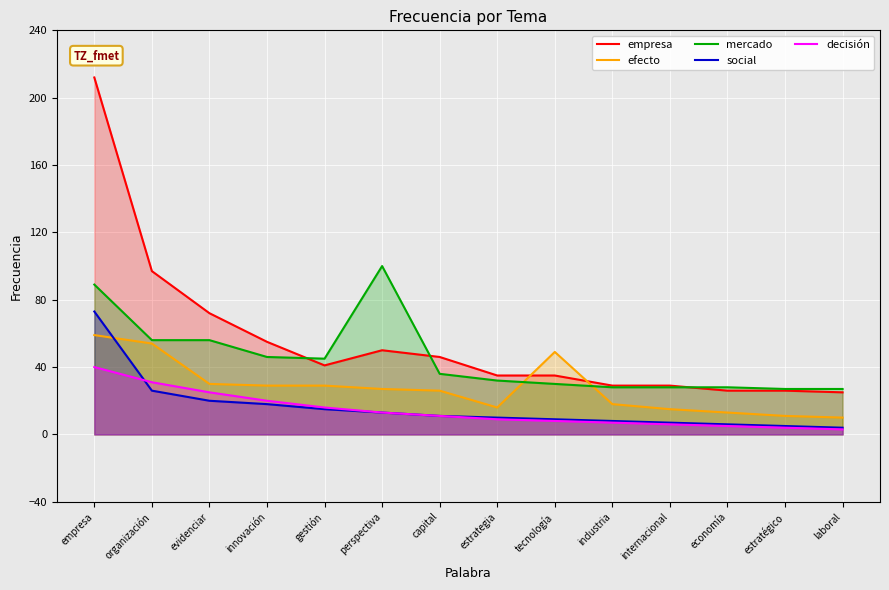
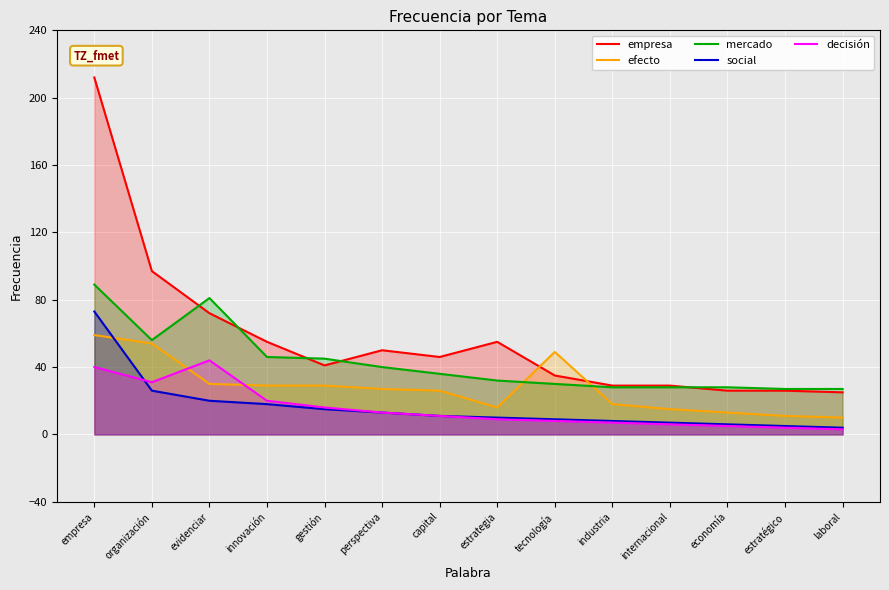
mercado, evidenciar: 56 -> 81
decisión, evidenciar: 25 -> 44
mercado, perspectiva: 100 -> 40
empresa, estrategia: 35 -> 55
